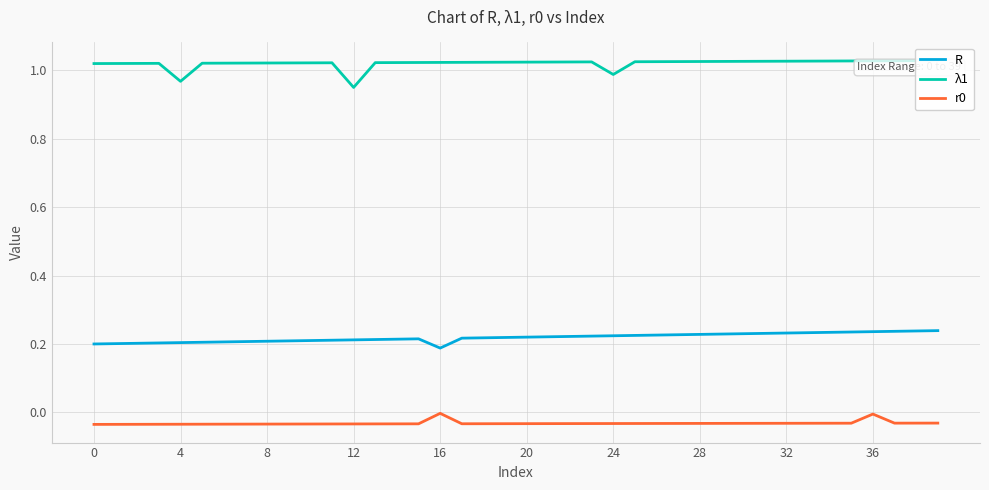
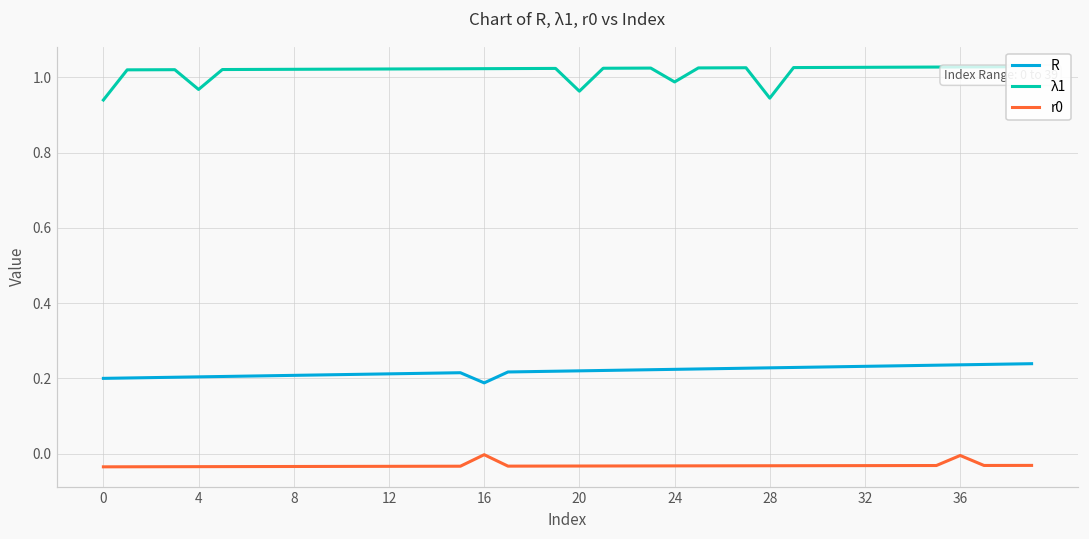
λ1, 0: 1.02 -> 0.94
λ1, 12: 0.95 -> 1.02
λ1, 20: 1.02 -> 0.96
λ1, 28: 1.03 -> 0.94
